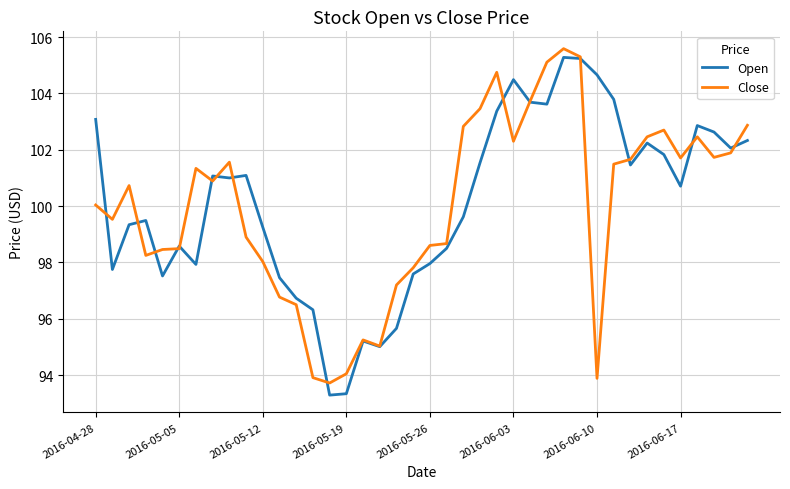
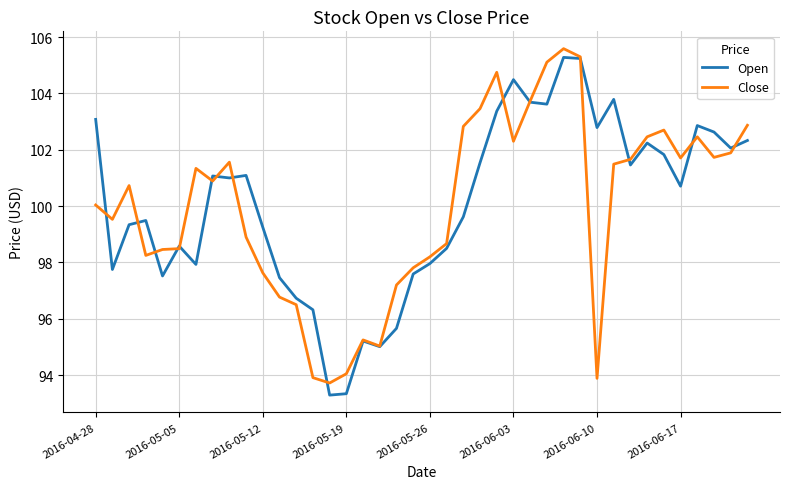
Close, 2016-05-12: 98.0 -> 97.6
Close, 2016-05-26: 98.6 -> 98.2
Open, 2016-06-10: 104.7 -> 102.8
